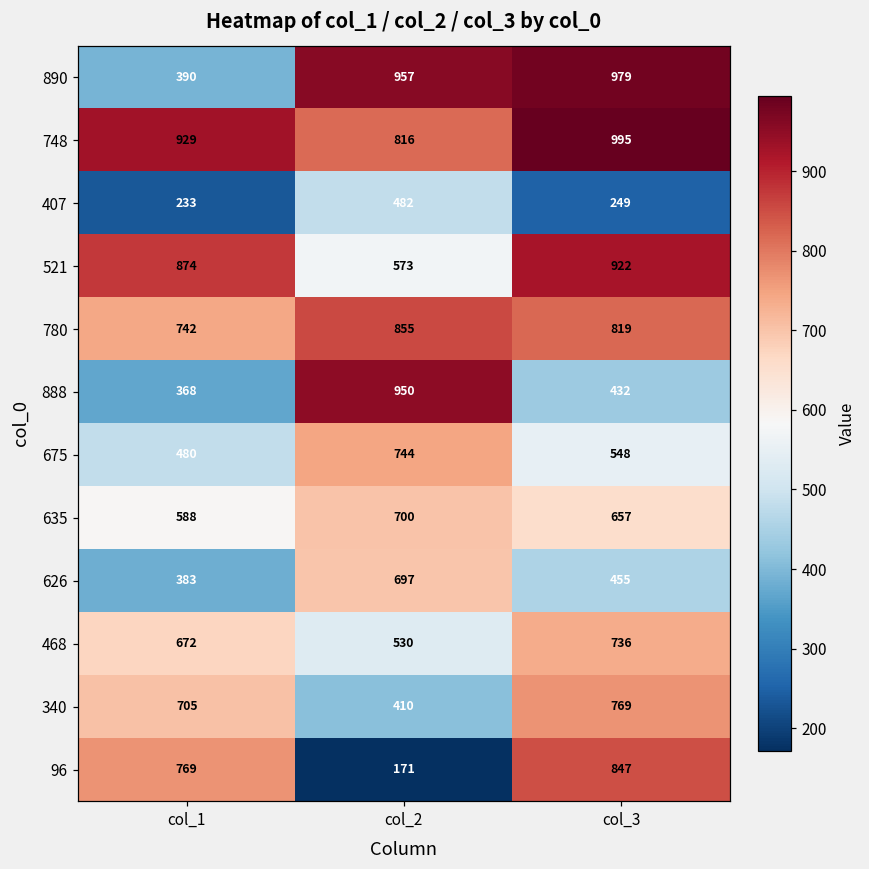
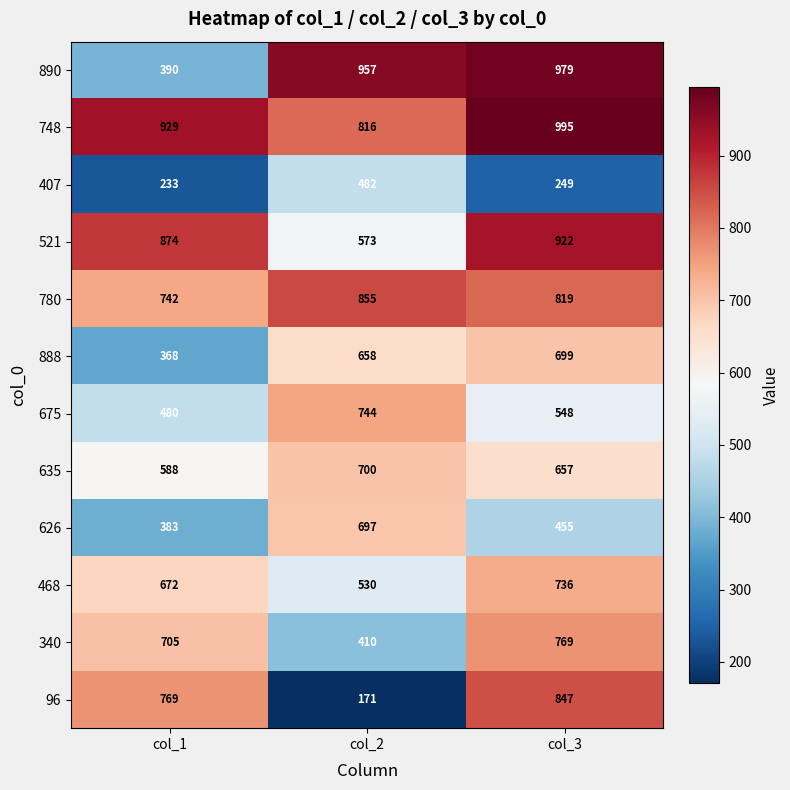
888, col_2: 950 -> 658
888, col_3: 432 -> 699
